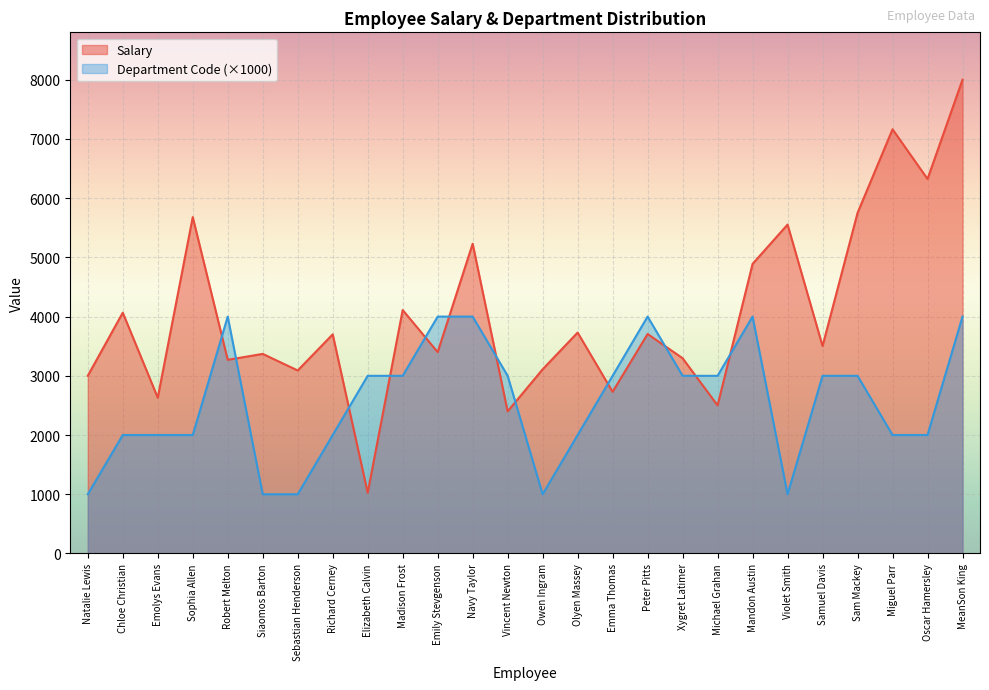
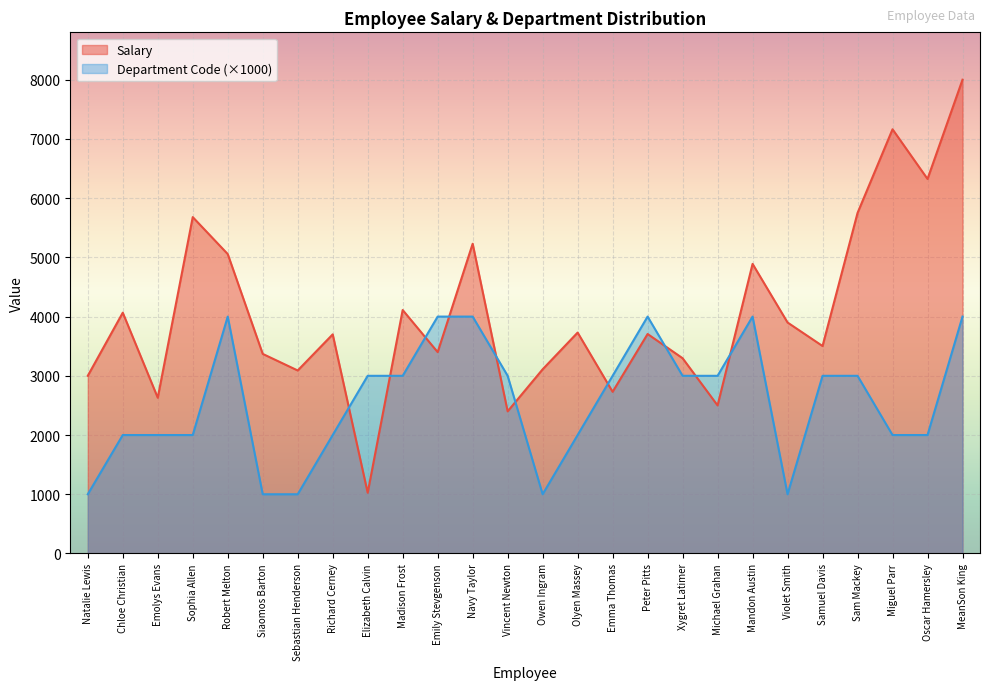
Salary, Robert Melton: 3300 -> 5100
Salary, Violet Smith: 5600 -> 3900
